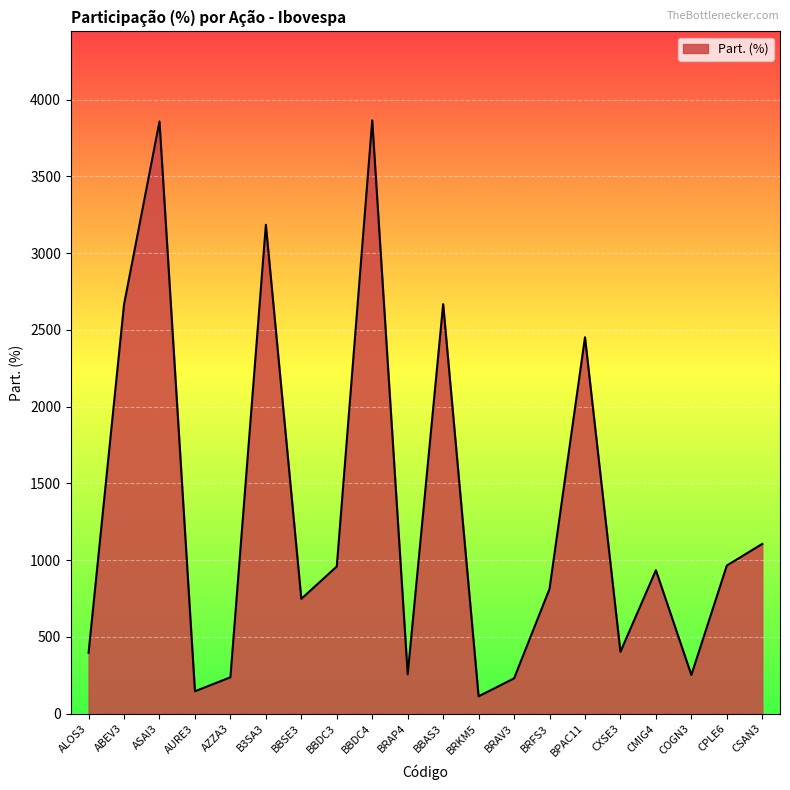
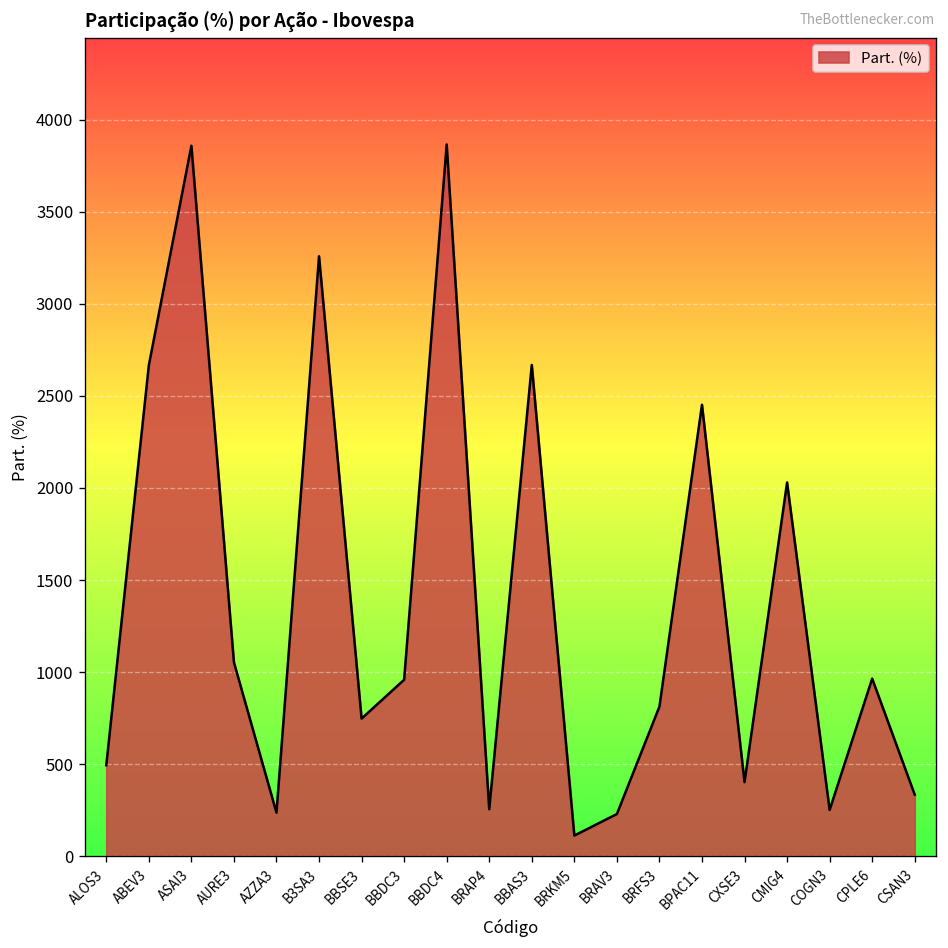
ALOS3: 400 -> 500
AURE3: 150 -> 1050
B3SA3: 3190 -> 3260
CMIG4: 940 -> 2030
CSAN3: 1110 -> 340
